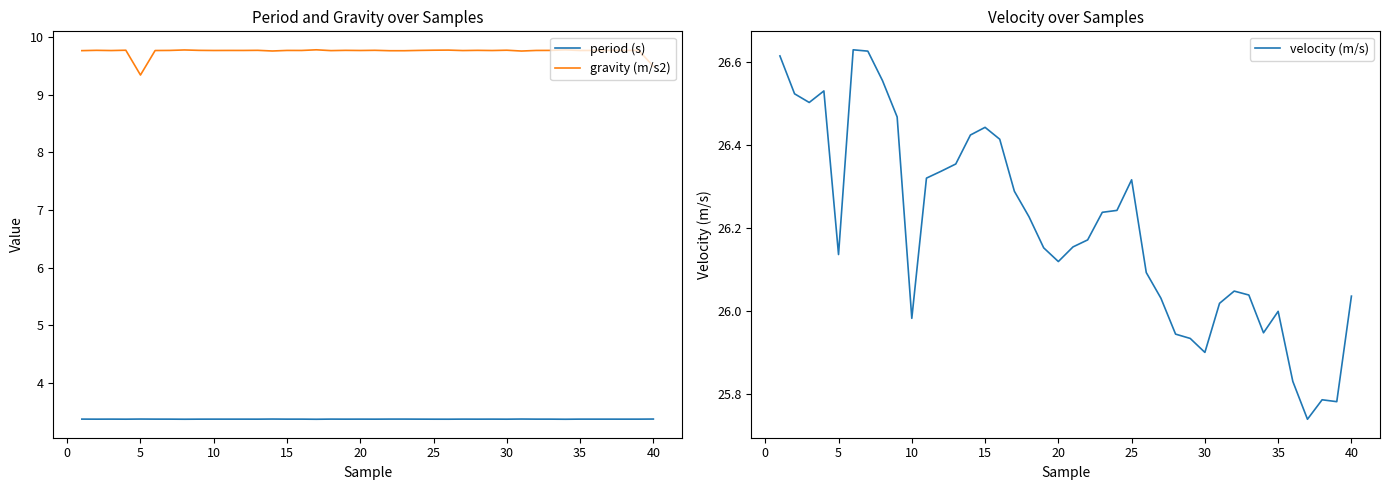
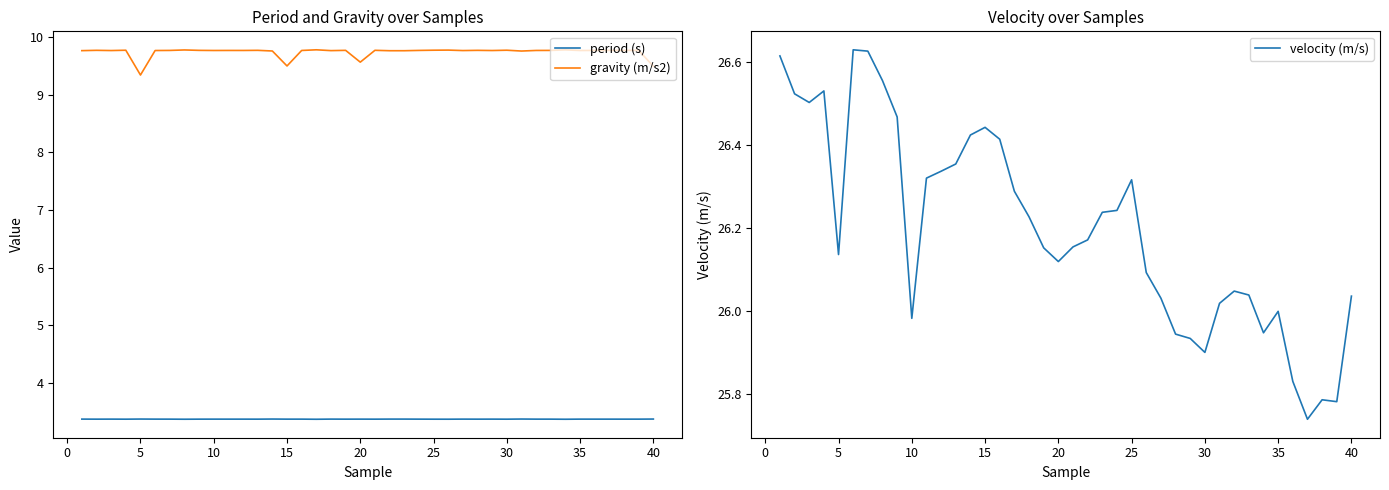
Period and Gravity over Samples, gravity (m/s2), 15: 9.8 -> 9.5
Period and Gravity over Samples, gravity (m/s2), 20: 9.8 -> 9.6
